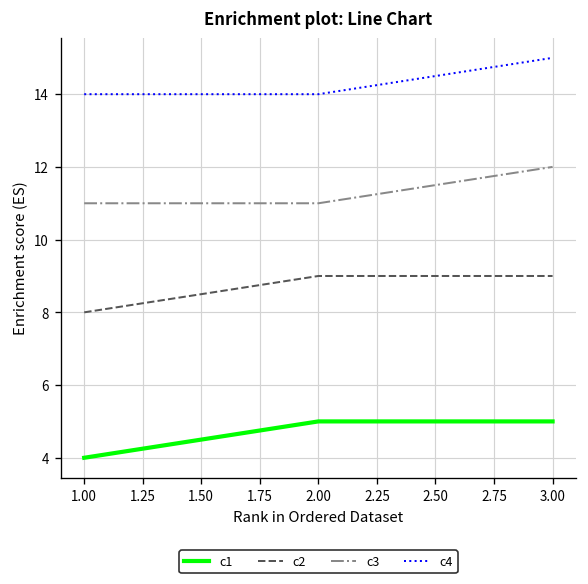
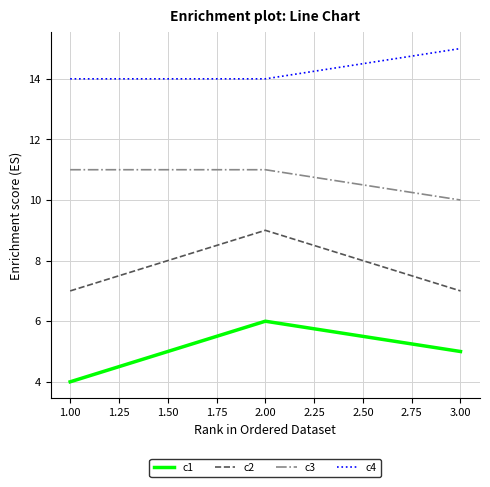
c2, 1.00: 8 -> 7
c1, 2.00: 5 -> 6
c2, 3.00: 9 -> 7
c3, 3.00: 12 -> 10
